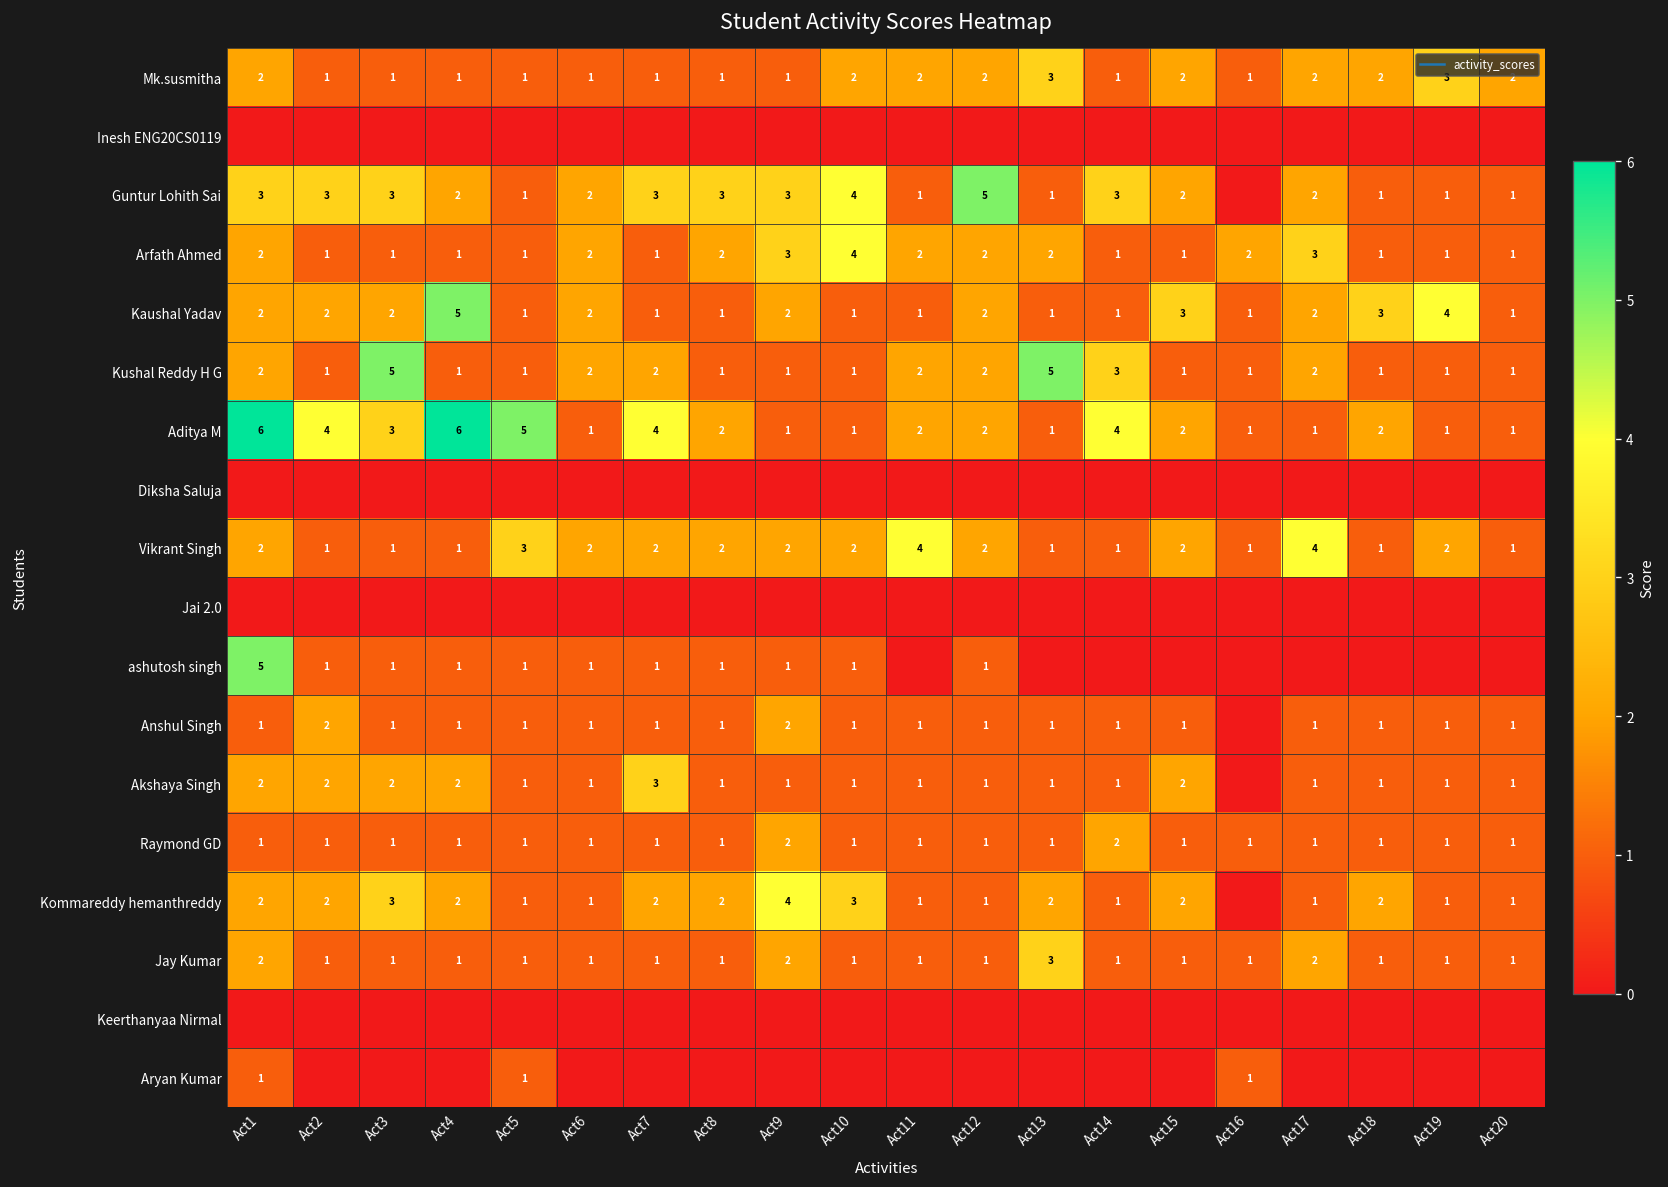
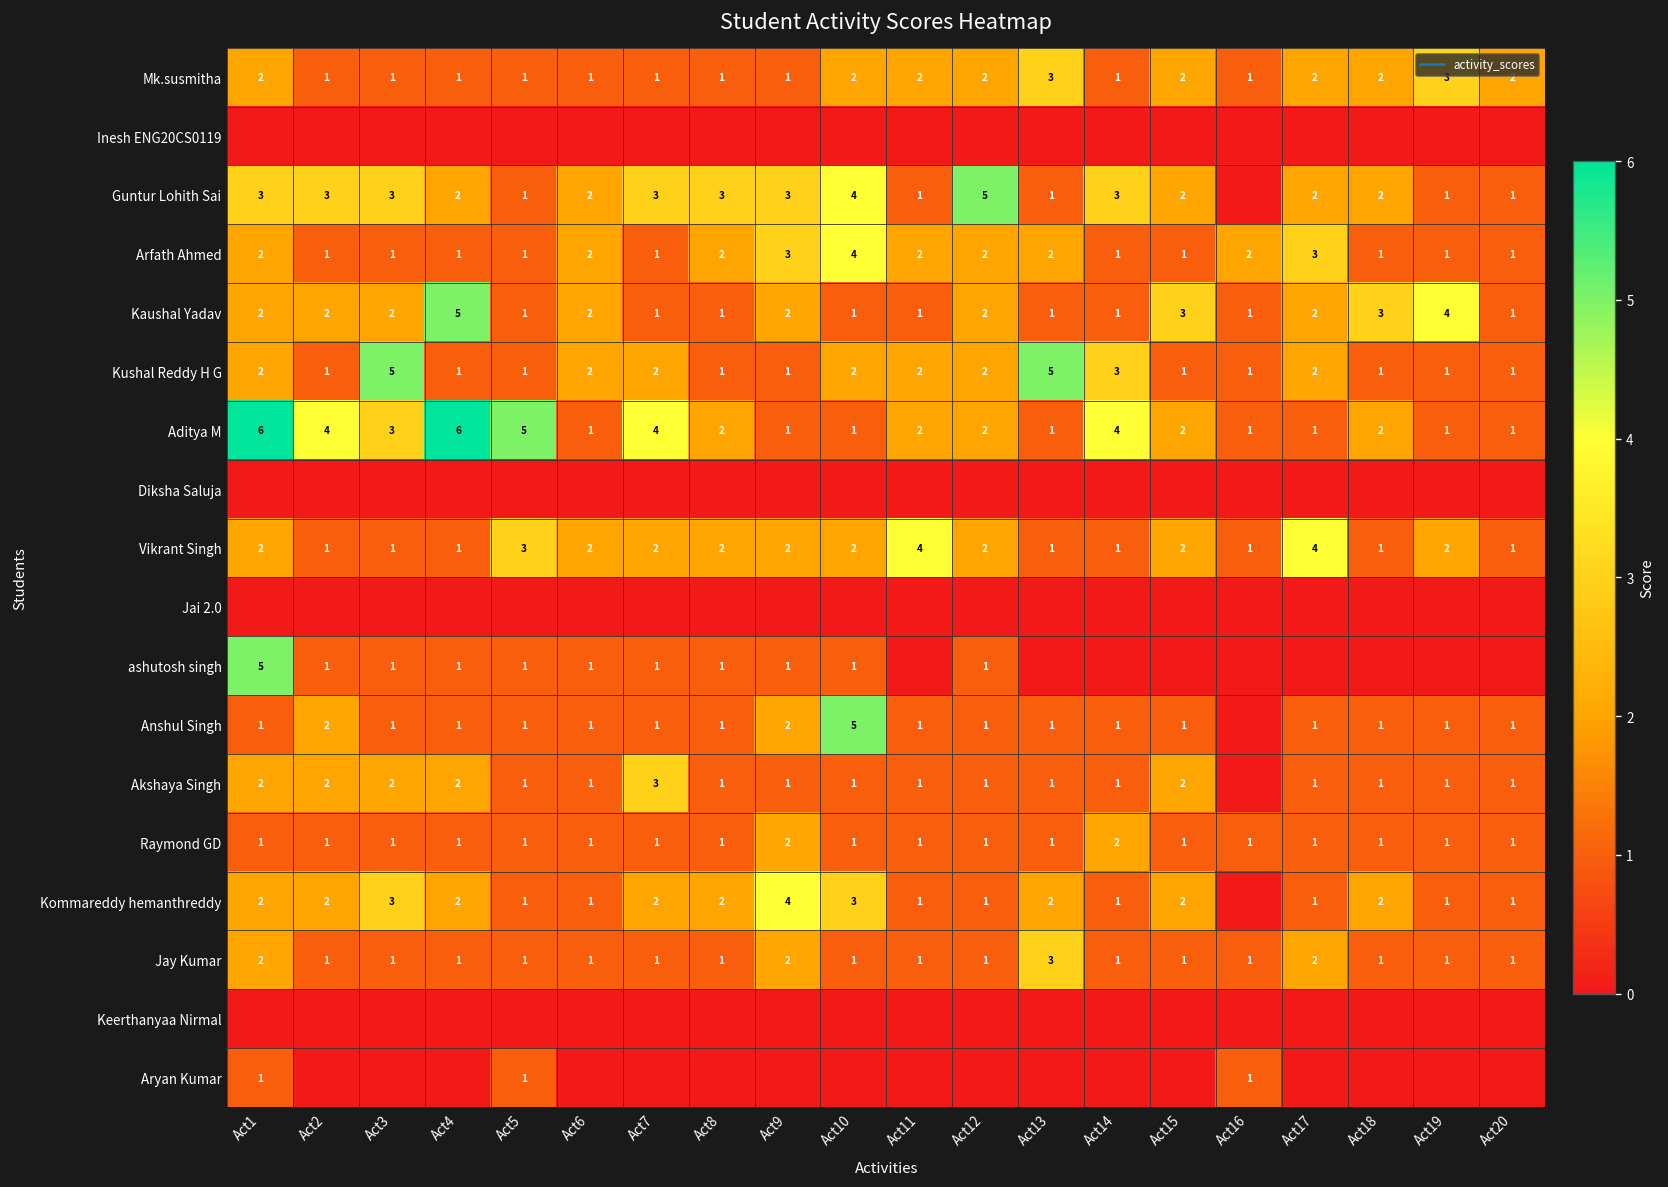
Guntur Lohith Sai, Act18: 1 -> 2
Kushal Reddy H G, Act10: 1 -> 2
Anshul Singh, Act10: 1 -> 5
